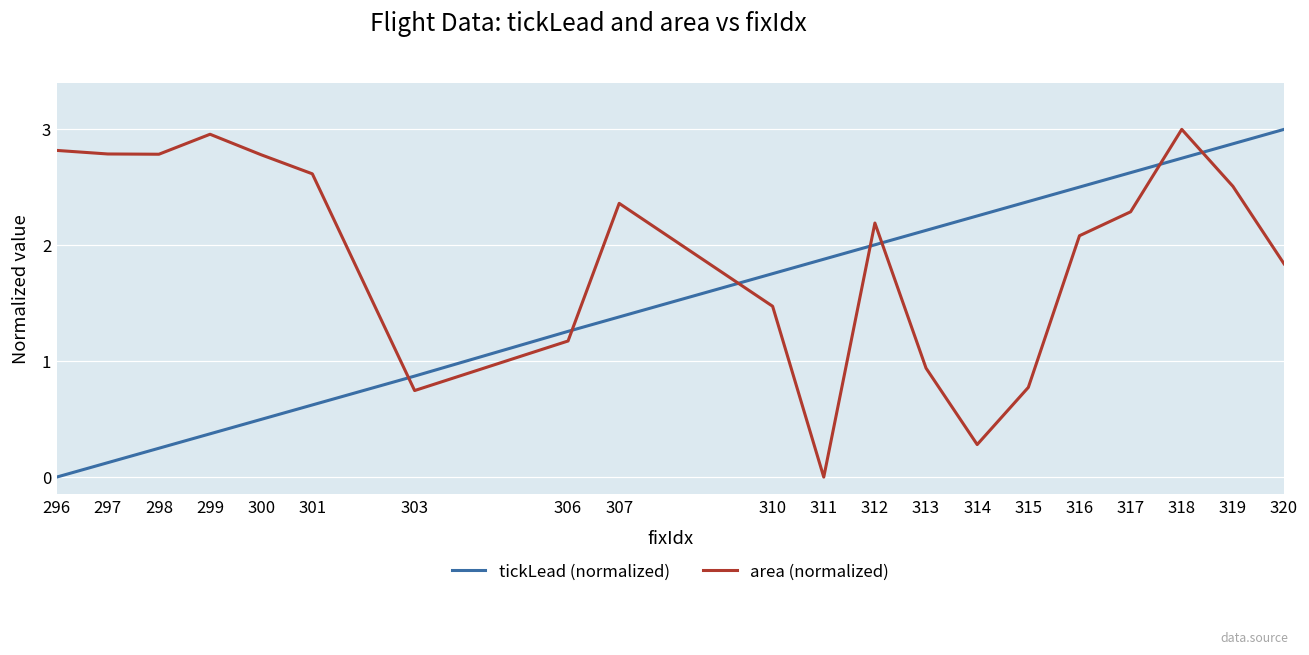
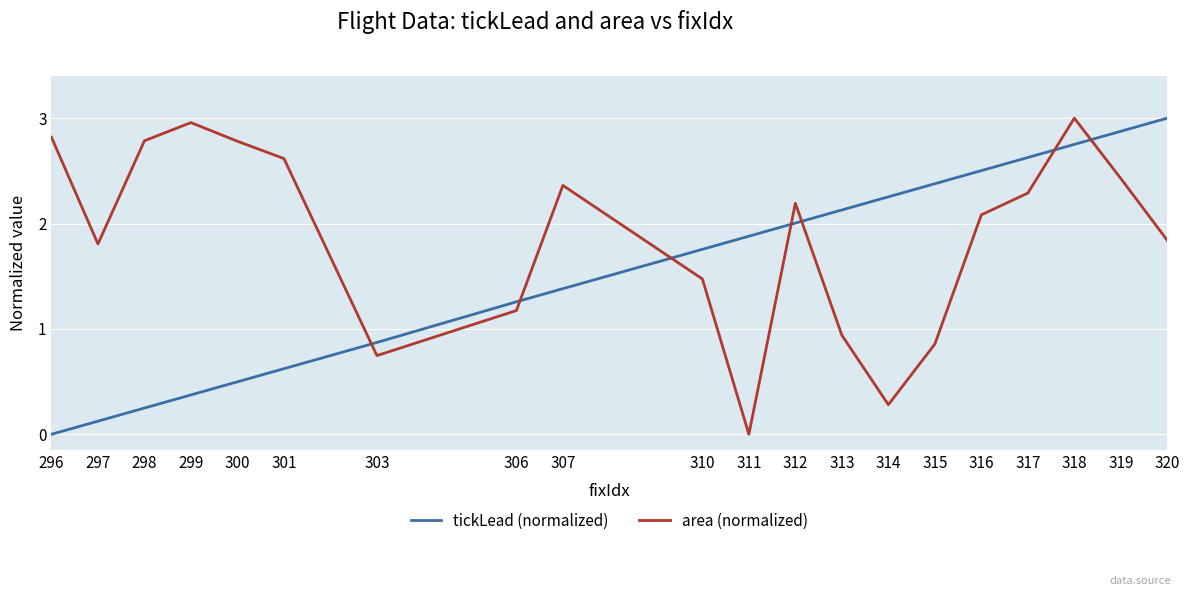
area (normalized), 297: 2.79 -> 1.81
area (normalized), 315: 0.77 -> 0.86
area (normalized), 319: 2.51 -> 2.43
